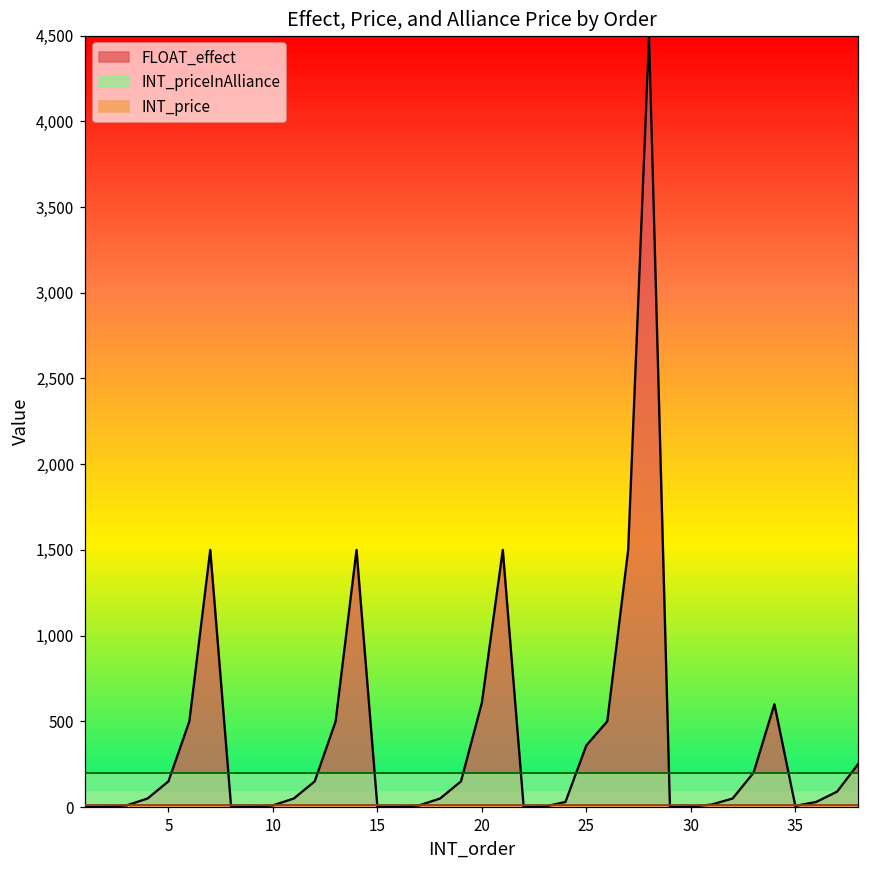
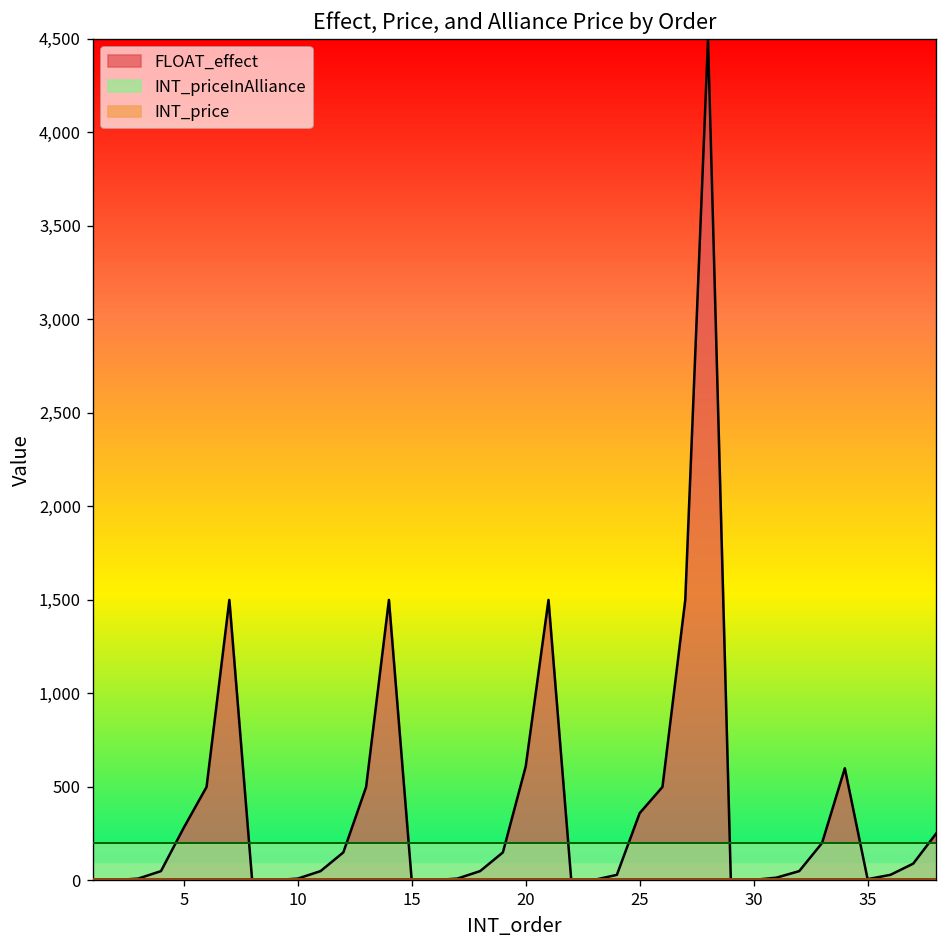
FLOAT_effect, 5: 150 -> 280
